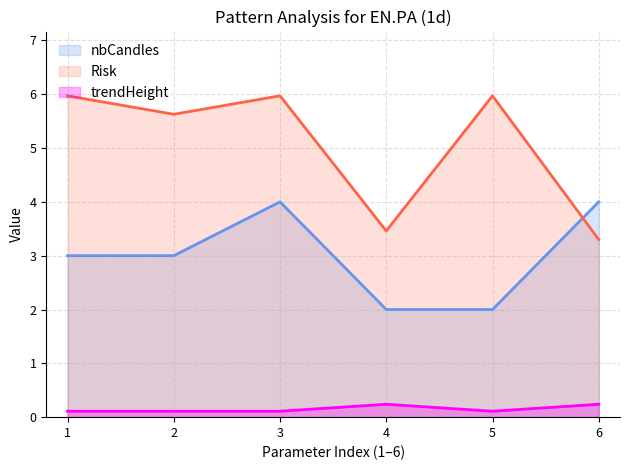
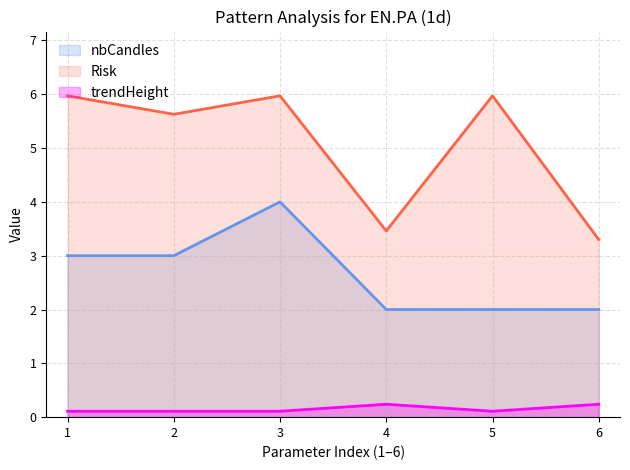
nbCandles, 6: 4 -> 2
